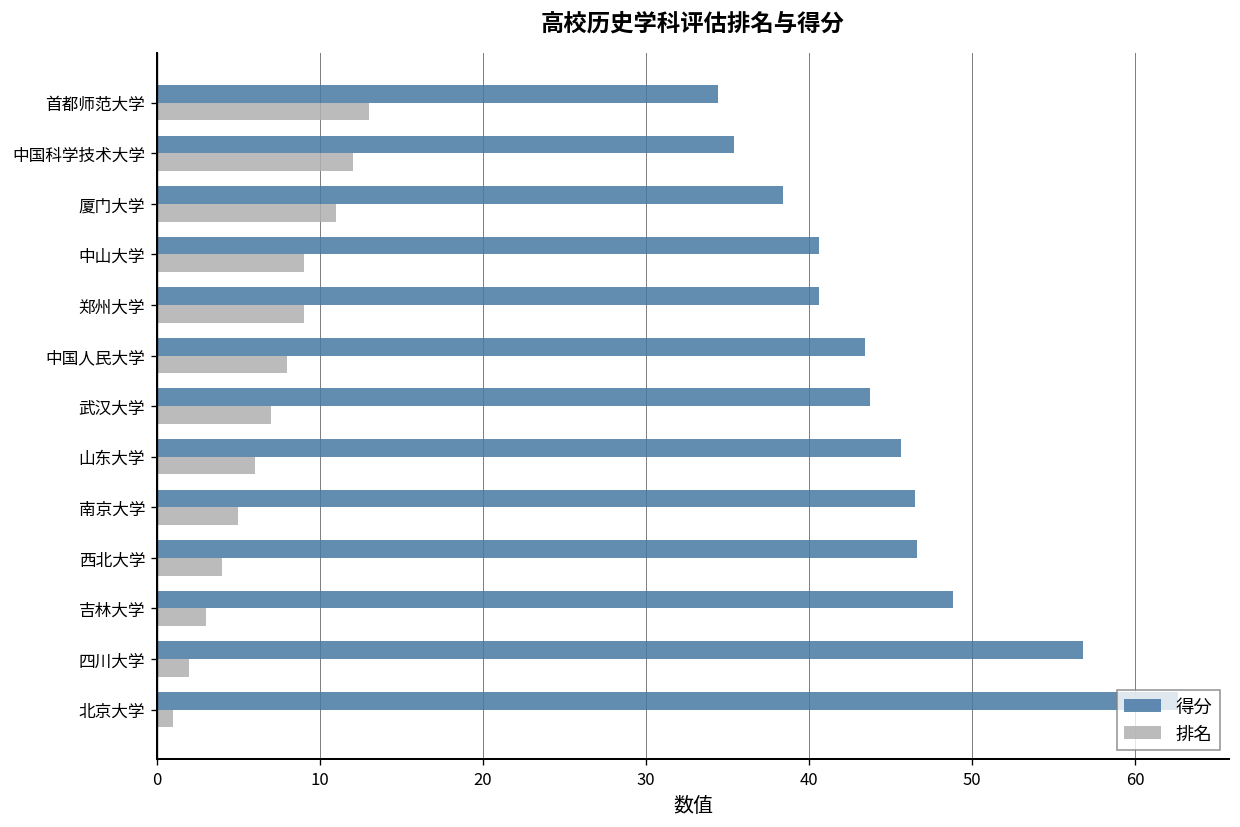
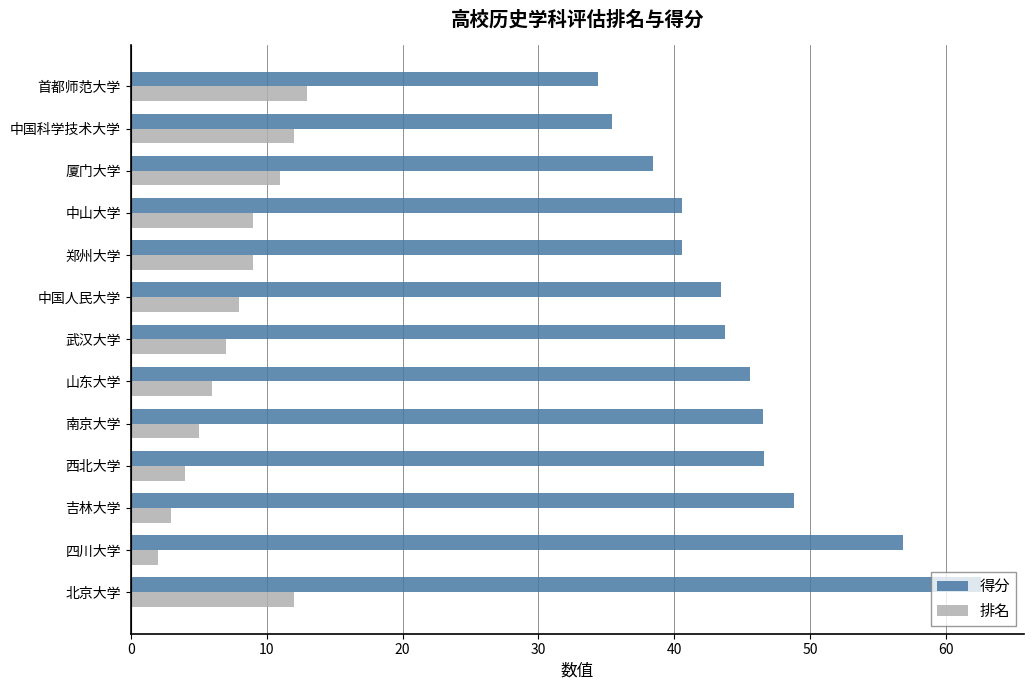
排名, 北京大学: 1 -> 12
